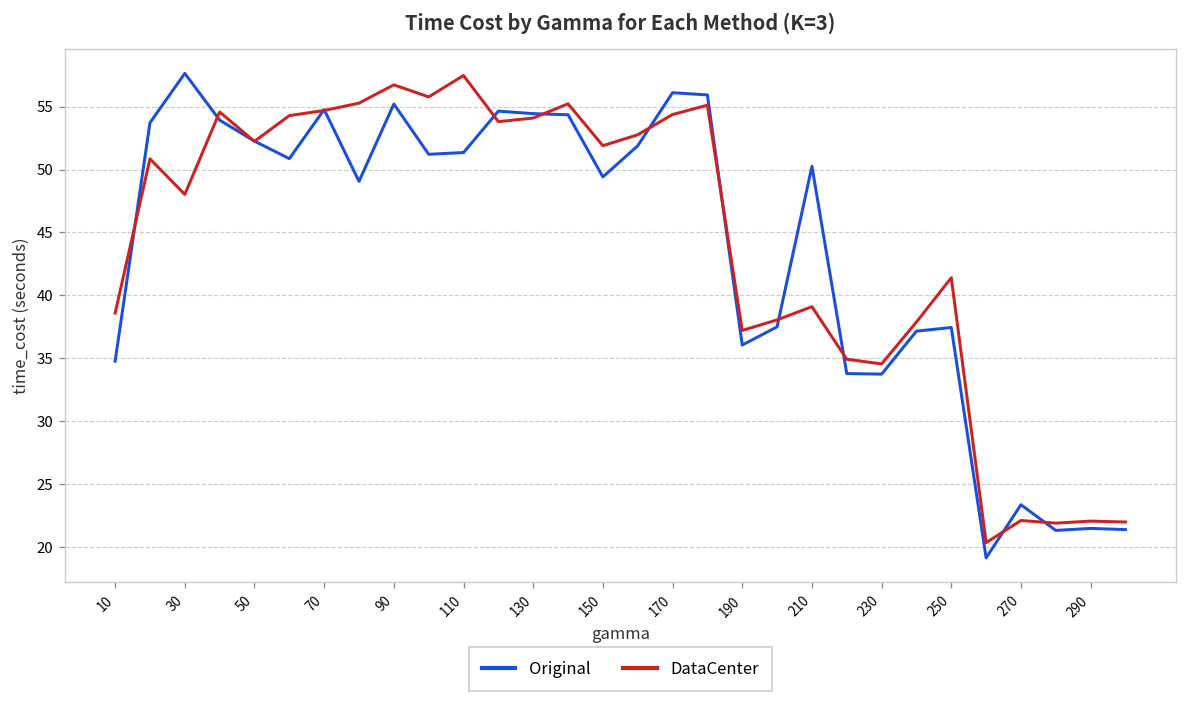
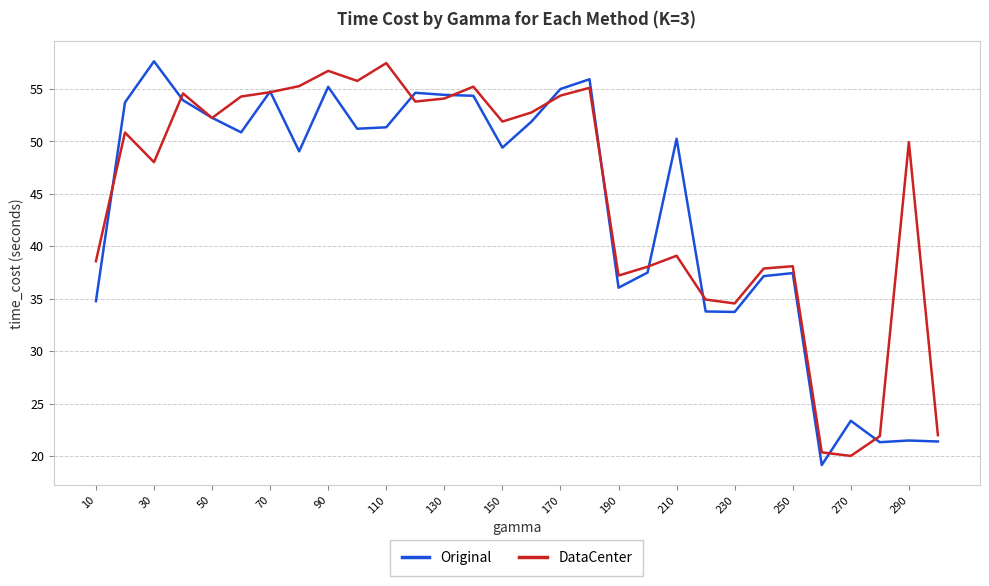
Original, 170: 56.1 -> 55.0
DataCenter, 250: 41.4 -> 38.1
DataCenter, 270: 22.1 -> 20.0
DataCenter, 290: 22.1 -> 49.9
